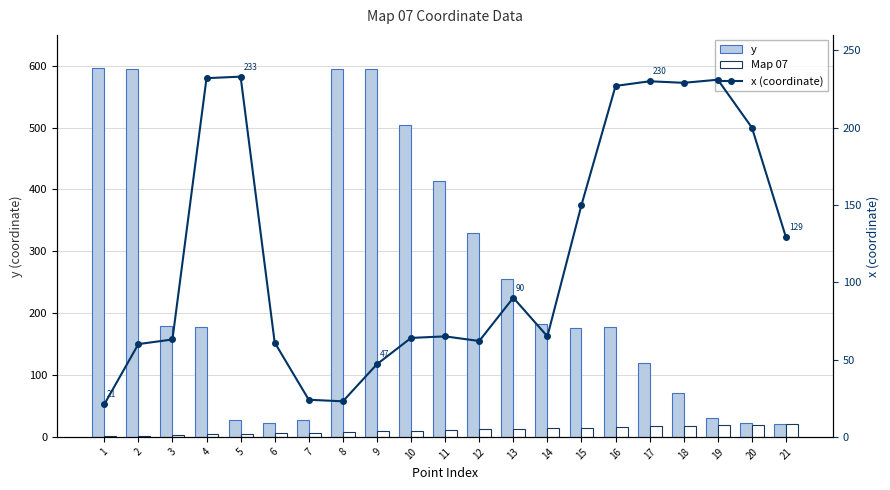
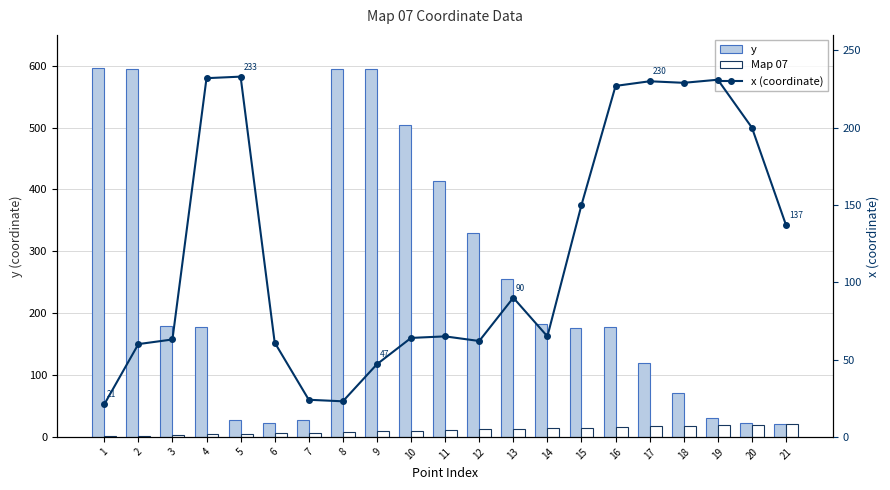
x (coordinate), 21: 129 -> 137
